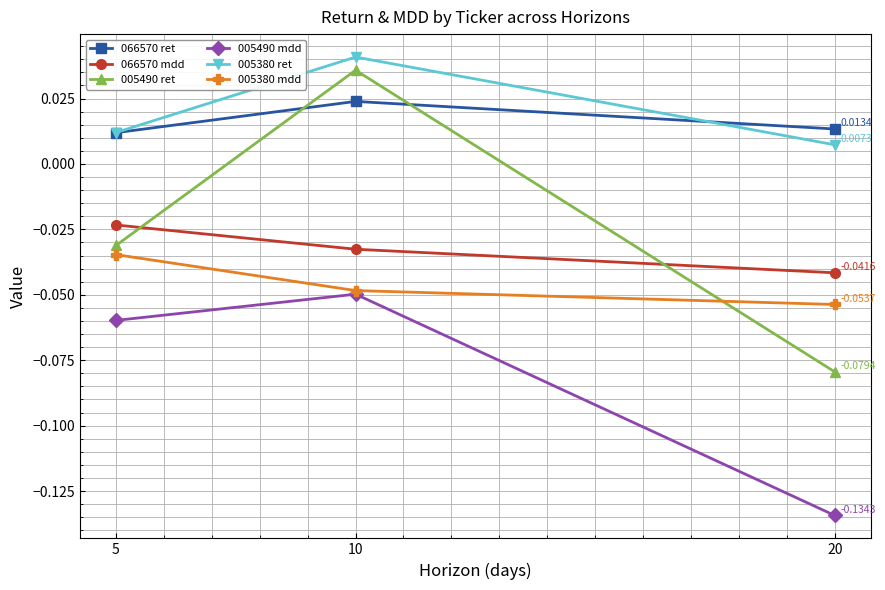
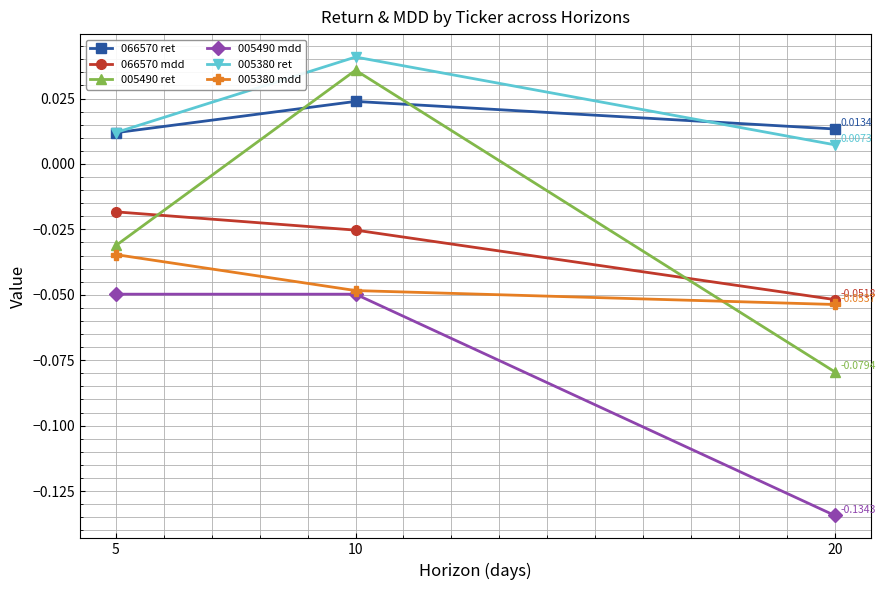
066570 mdd, 5: -0.023 -> -0.018
005490 mdd, 5: -0.060 -> -0.050
066570 mdd, 10: -0.033 -> -0.025
066570 mdd, 20: -0.0416 -> -0.0518
